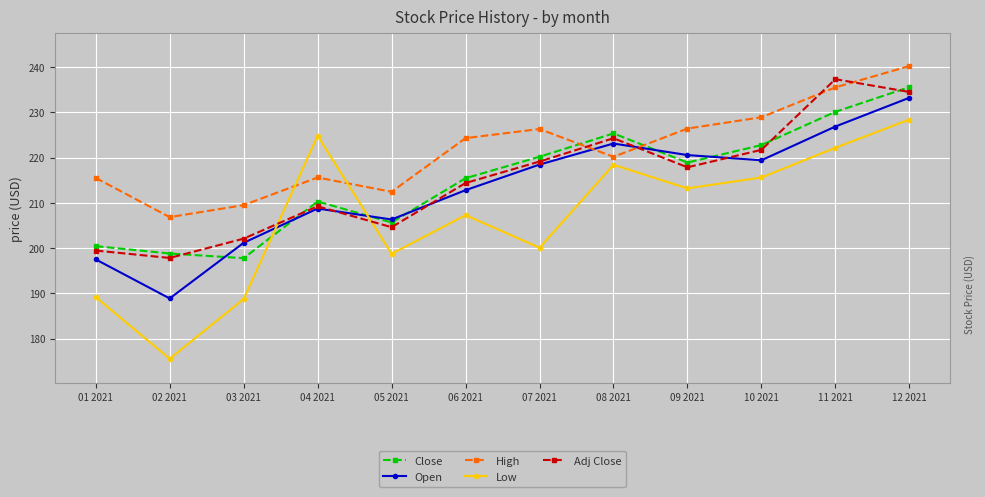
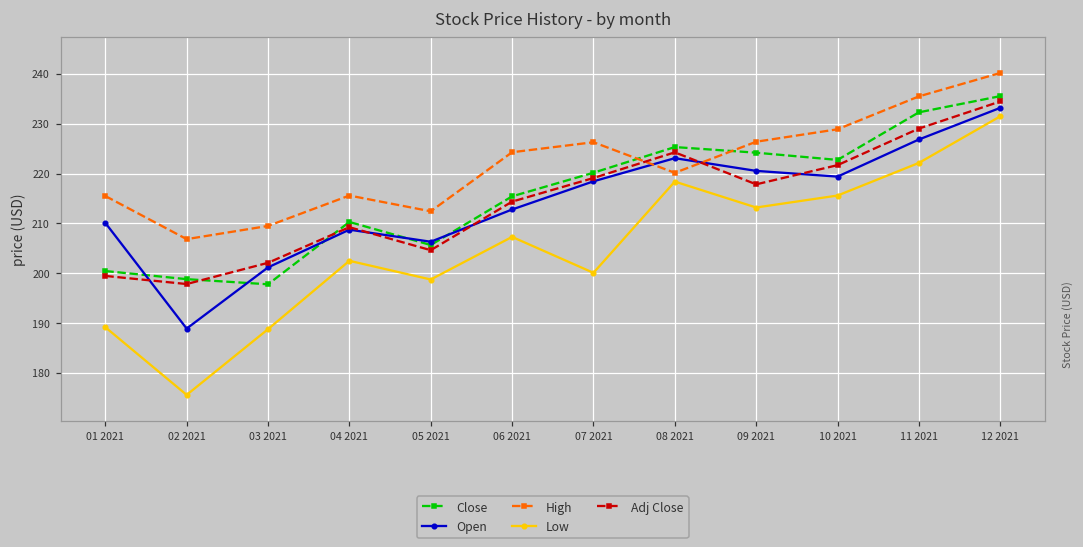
Open, 01 2021: 198 -> 210
Low, 04 2021: 225 -> 203
Close, 09 2021: 219 -> 224
Close, 11 2021: 230 -> 232
Adj Close, 11 2021: 237 -> 229
Low, 12 2021: 228 -> 232
